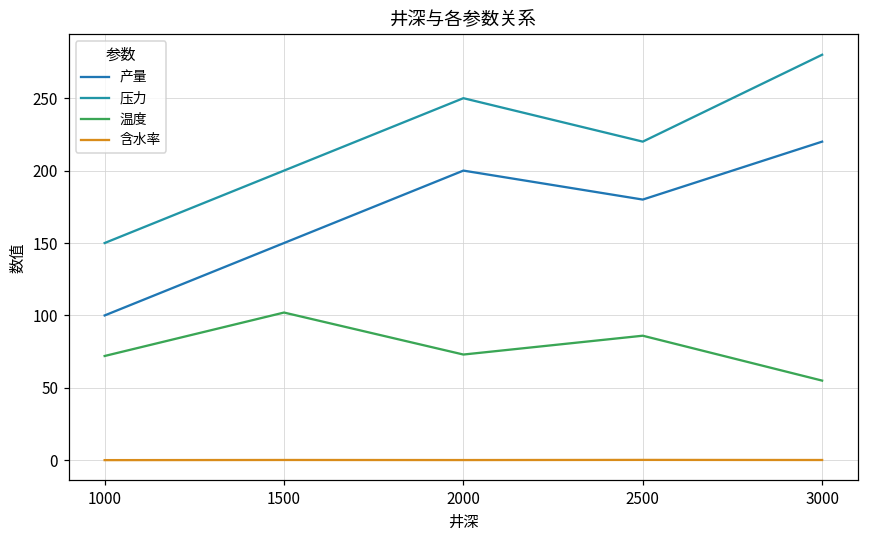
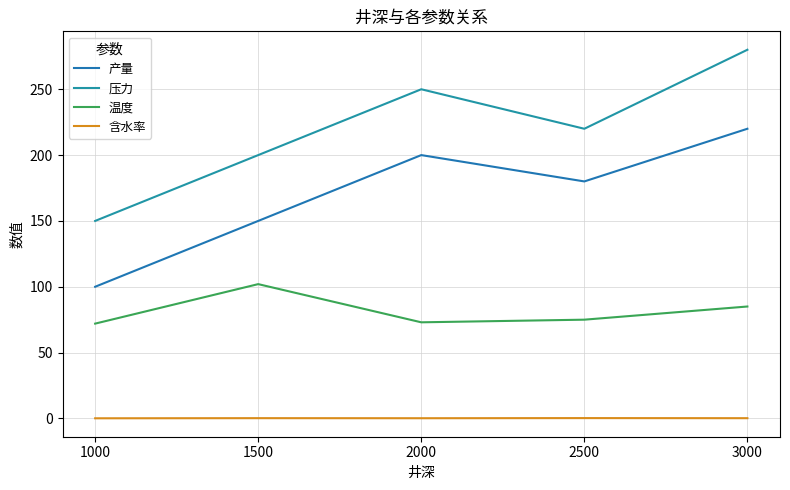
温度, 2500: 86 -> 75
温度, 3000: 55 -> 85
